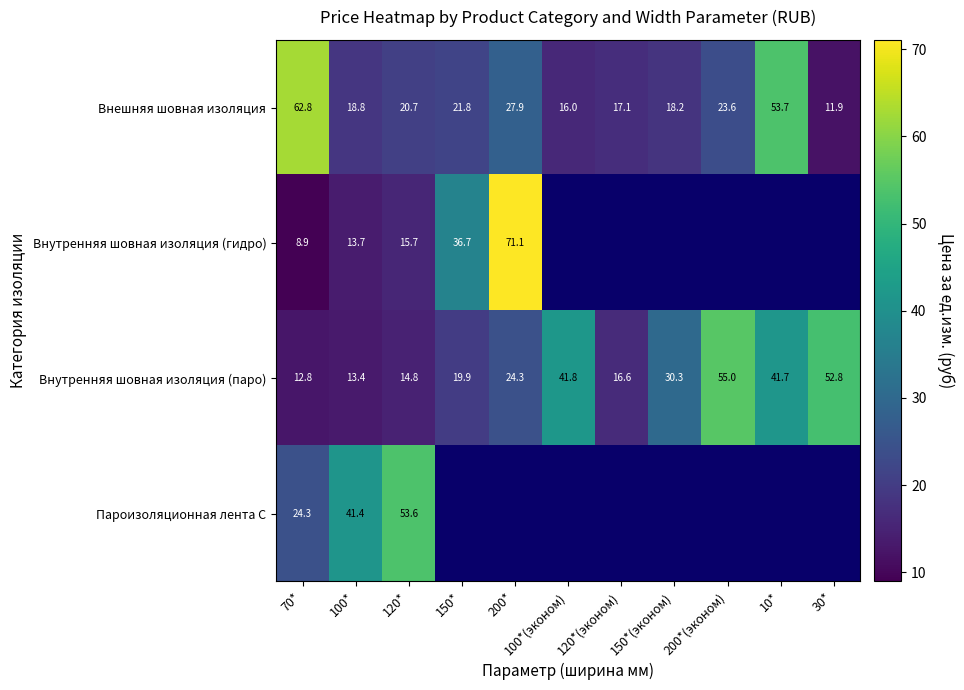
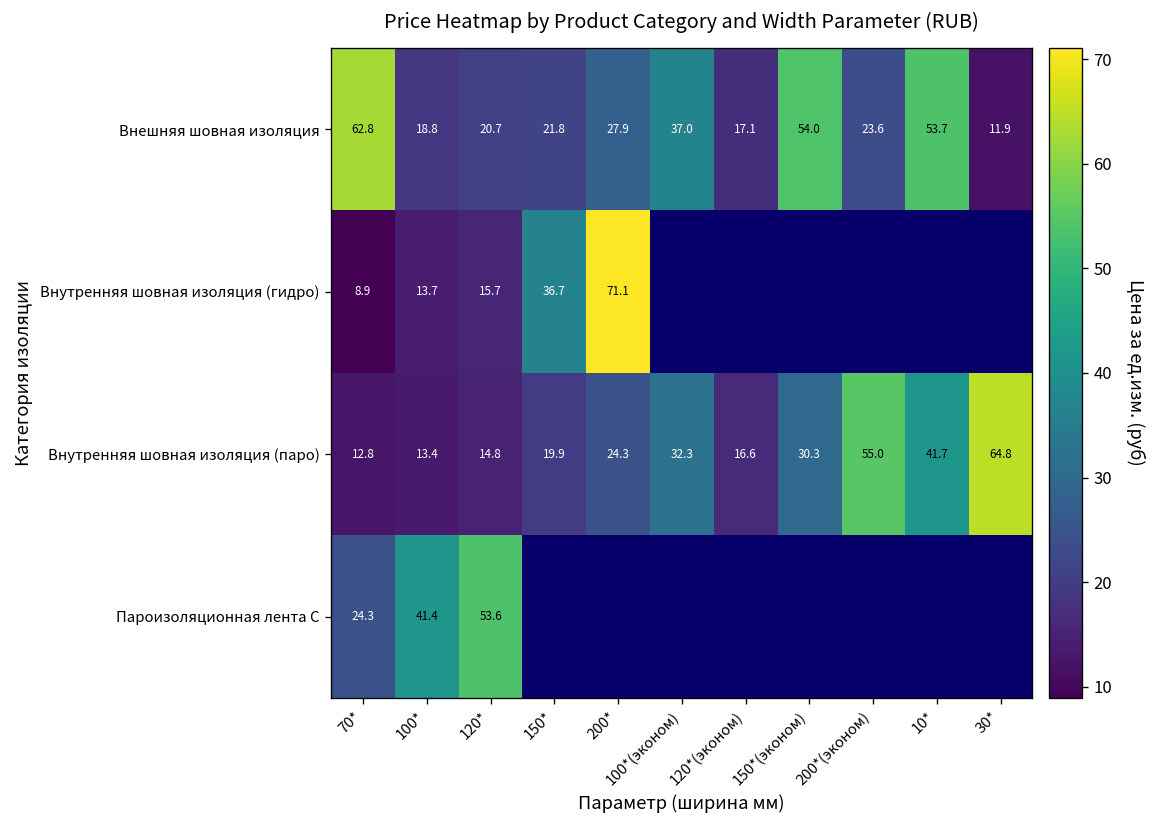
Внешняя шовная изоляция, 100*(эконом): 16.0 -> 37.0
Внешняя шовная изоляция, 150*(эконом): 18.2 -> 54.0
Внутренняя шовная изоляция (паро), 100*(эконом): 41.8 -> 32.3
Внутренняя шовная изоляция (паро), 30*: 52.8 -> 64.8
